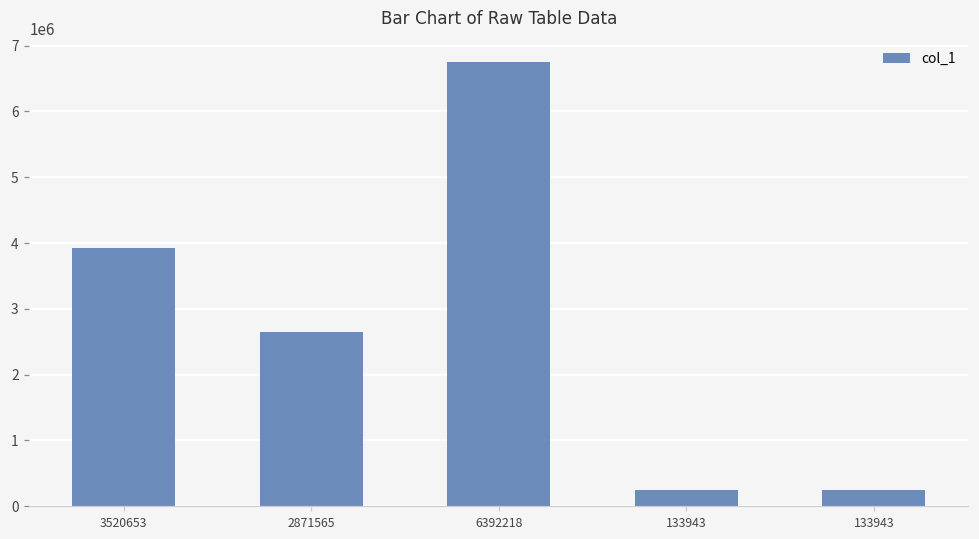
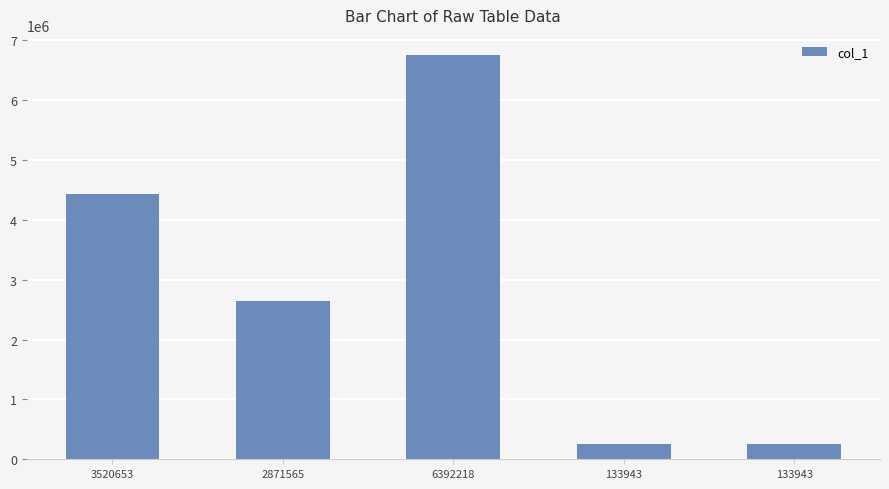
3520653: 3900000 -> 4400000
